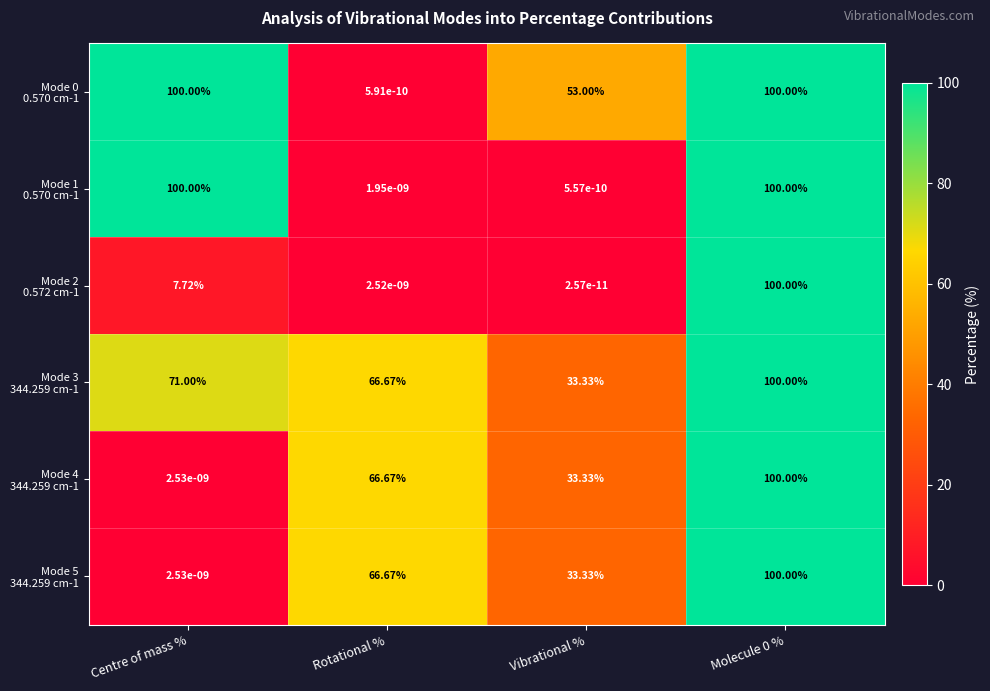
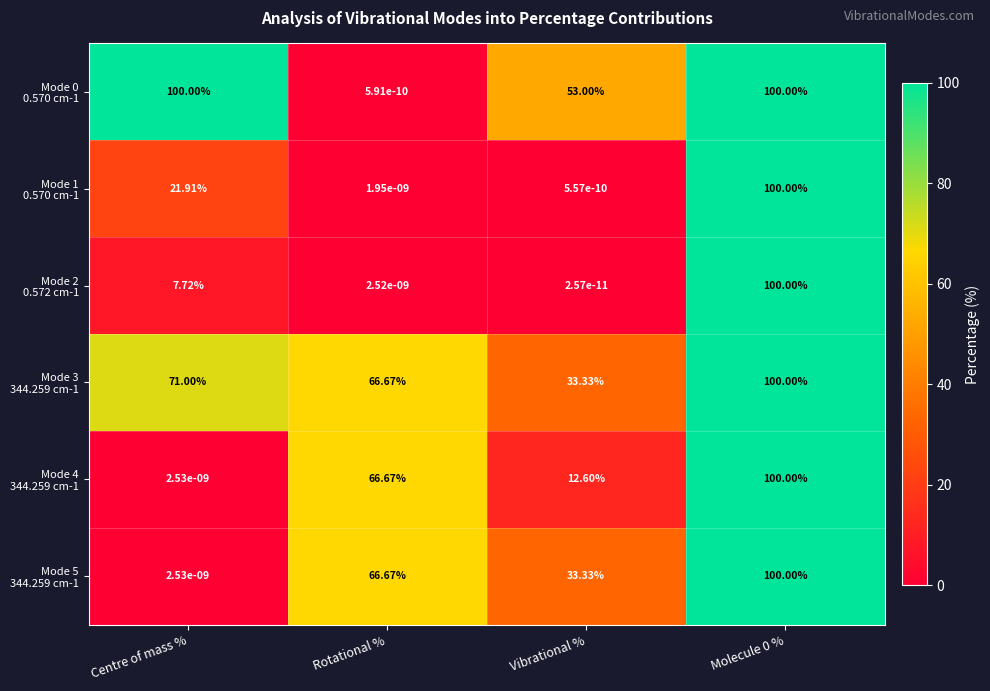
Mode 1 0.570 cm-1, Centre of mass %: 100.00% -> 21.91%
Mode 4 344.259 cm-1, Vibrational %: 33.33% -> 12.60%
